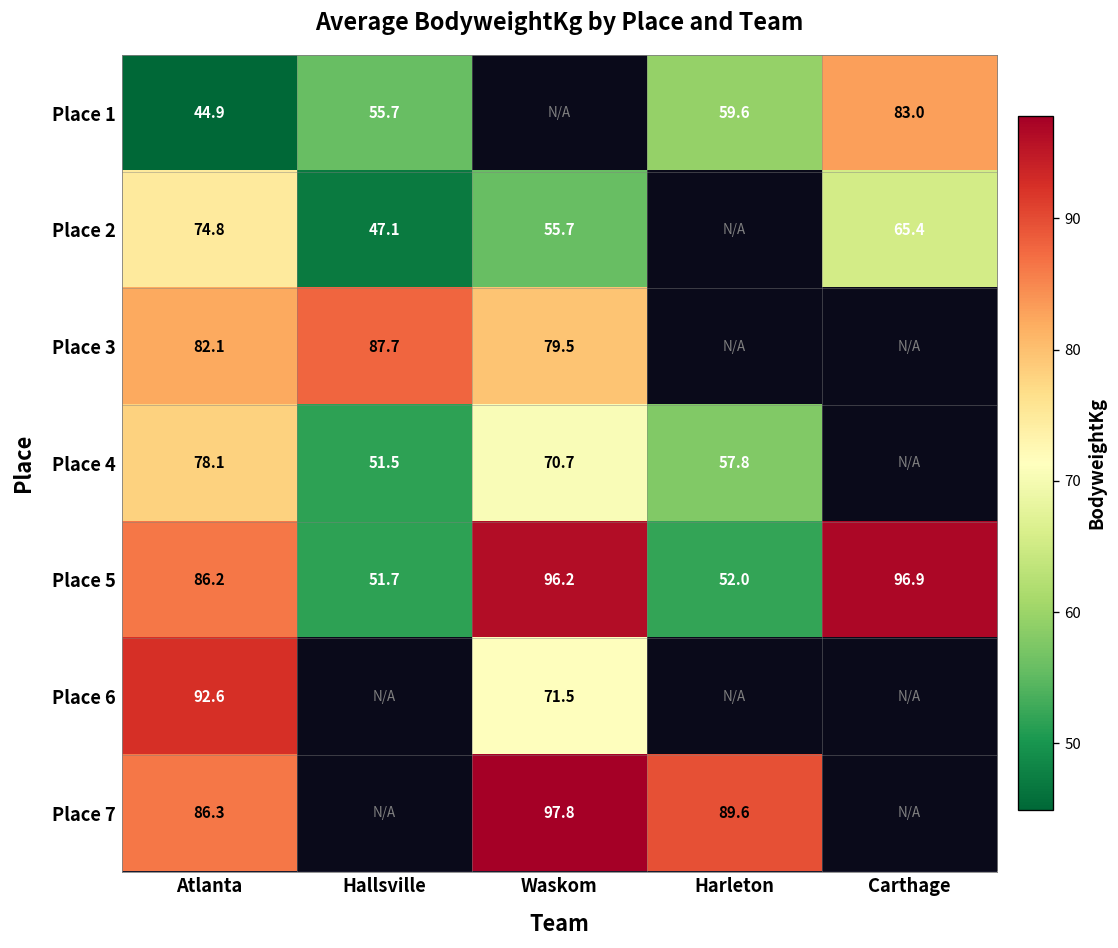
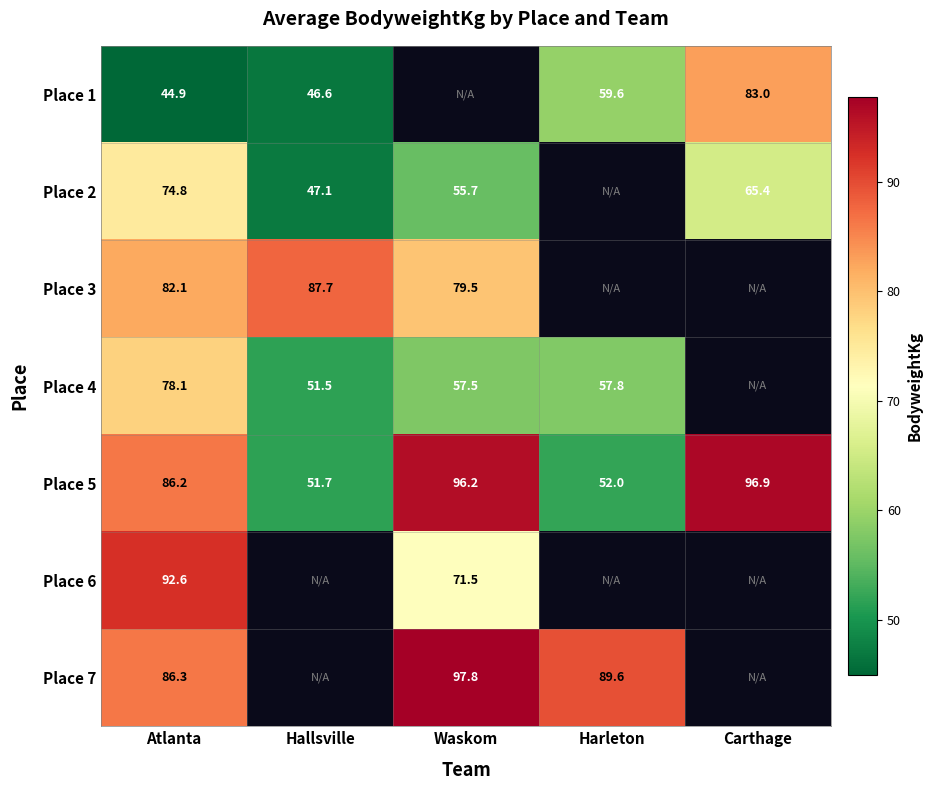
Place 1, Hallsville: 55.7 -> 46.6
Place 4, Waskom: 70.7 -> 57.5
